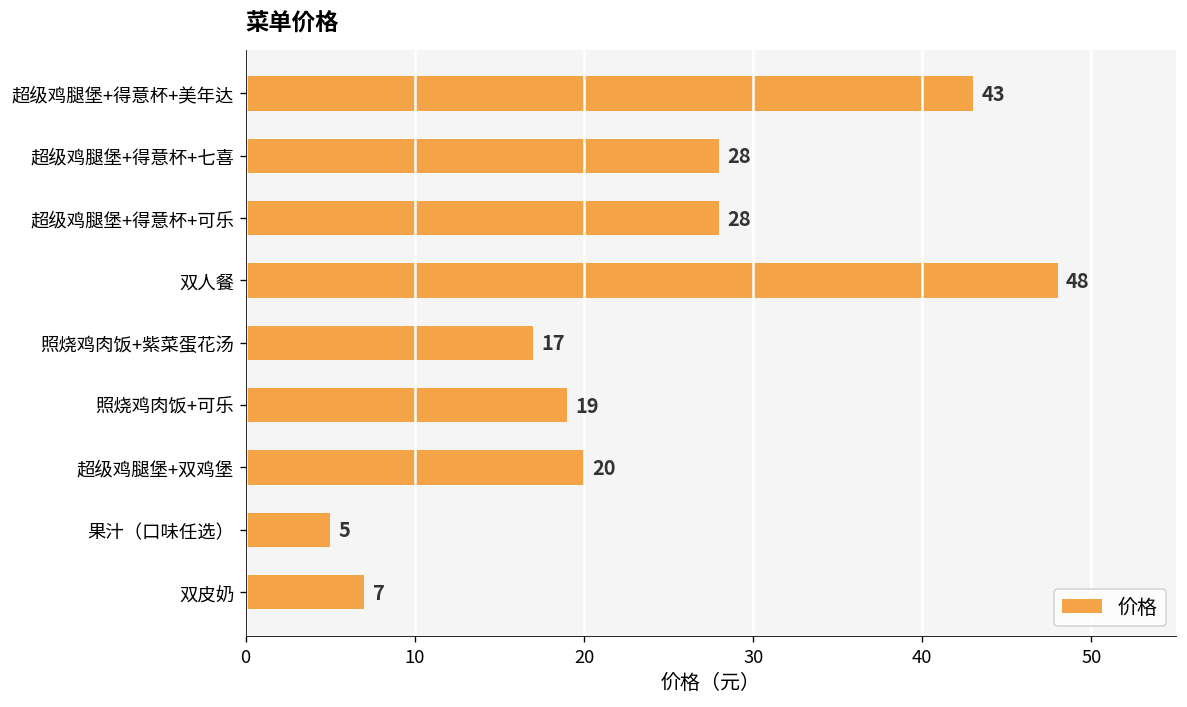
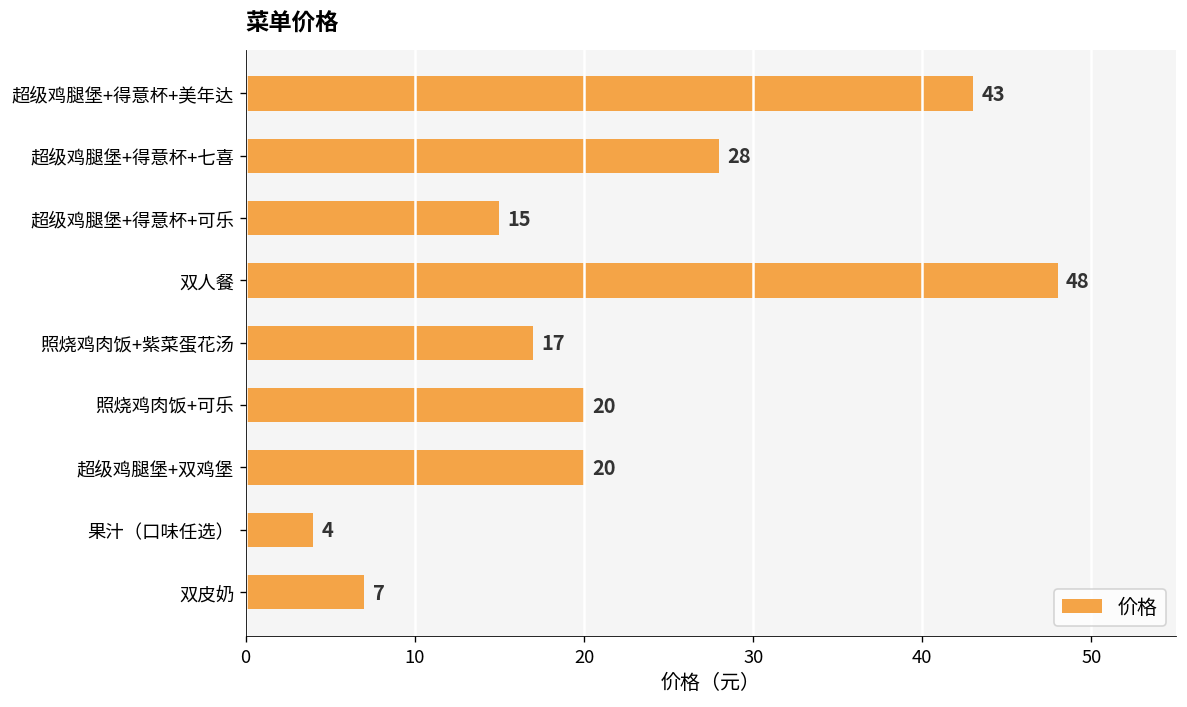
超级鸡腿堡+得意杯+可乐: 28 -> 15
照烧鸡肉饭+可乐: 19 -> 20
果汁（口味任选）: 5 -> 4
